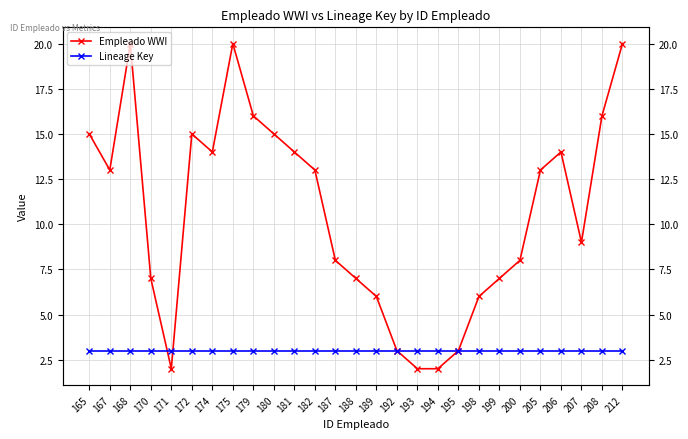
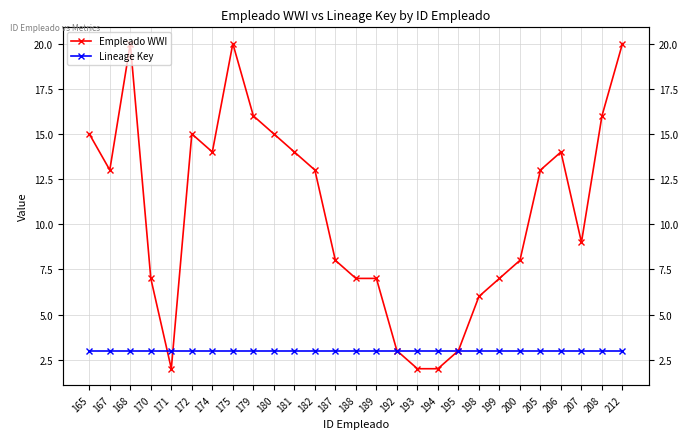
Empleado WWI, 189: 6 -> 7
